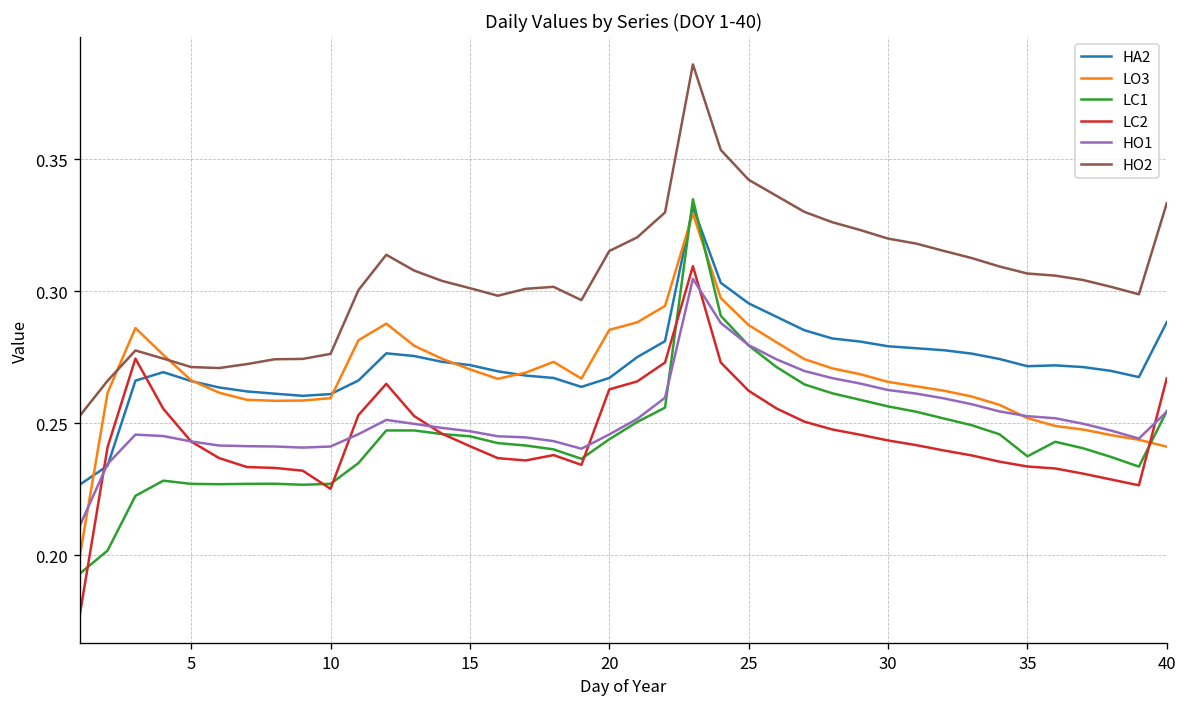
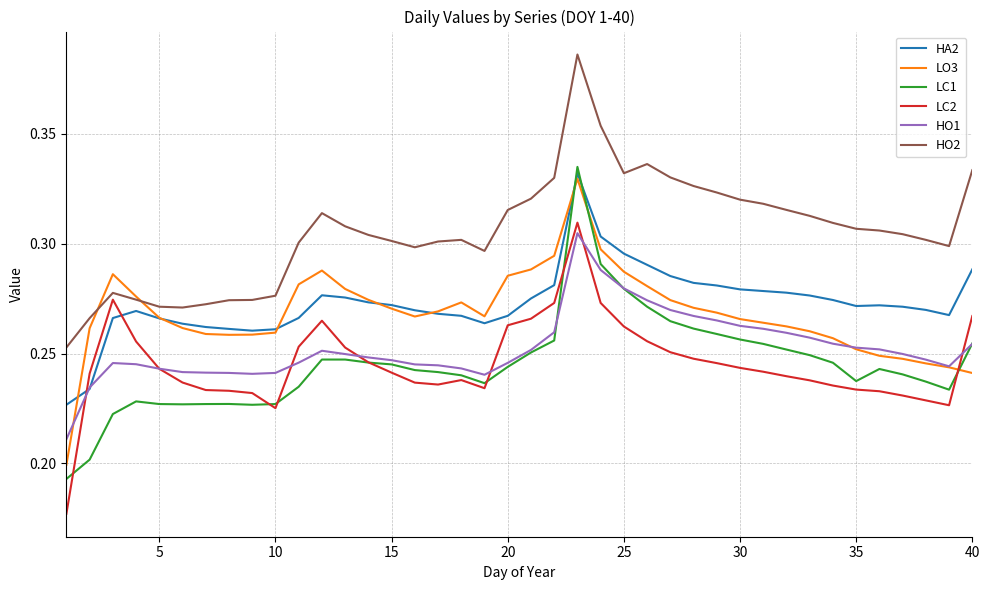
HO2, 25: 0.342 -> 0.332
